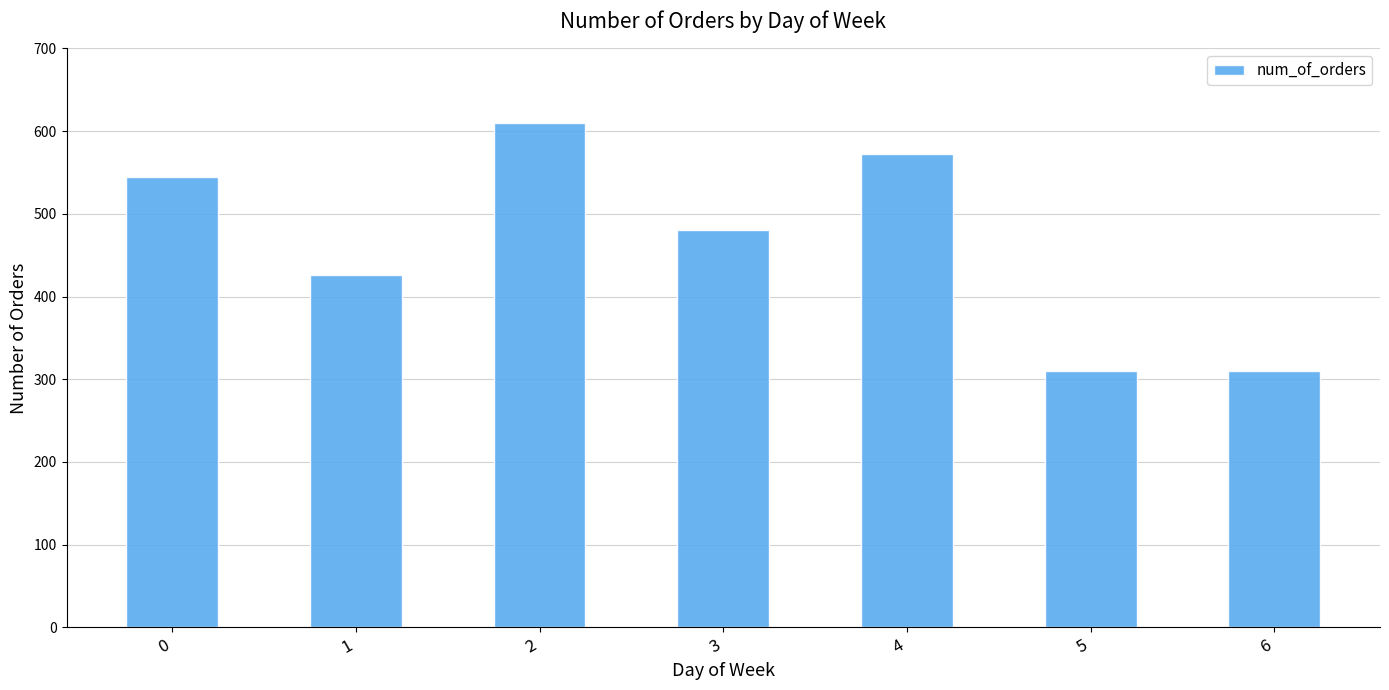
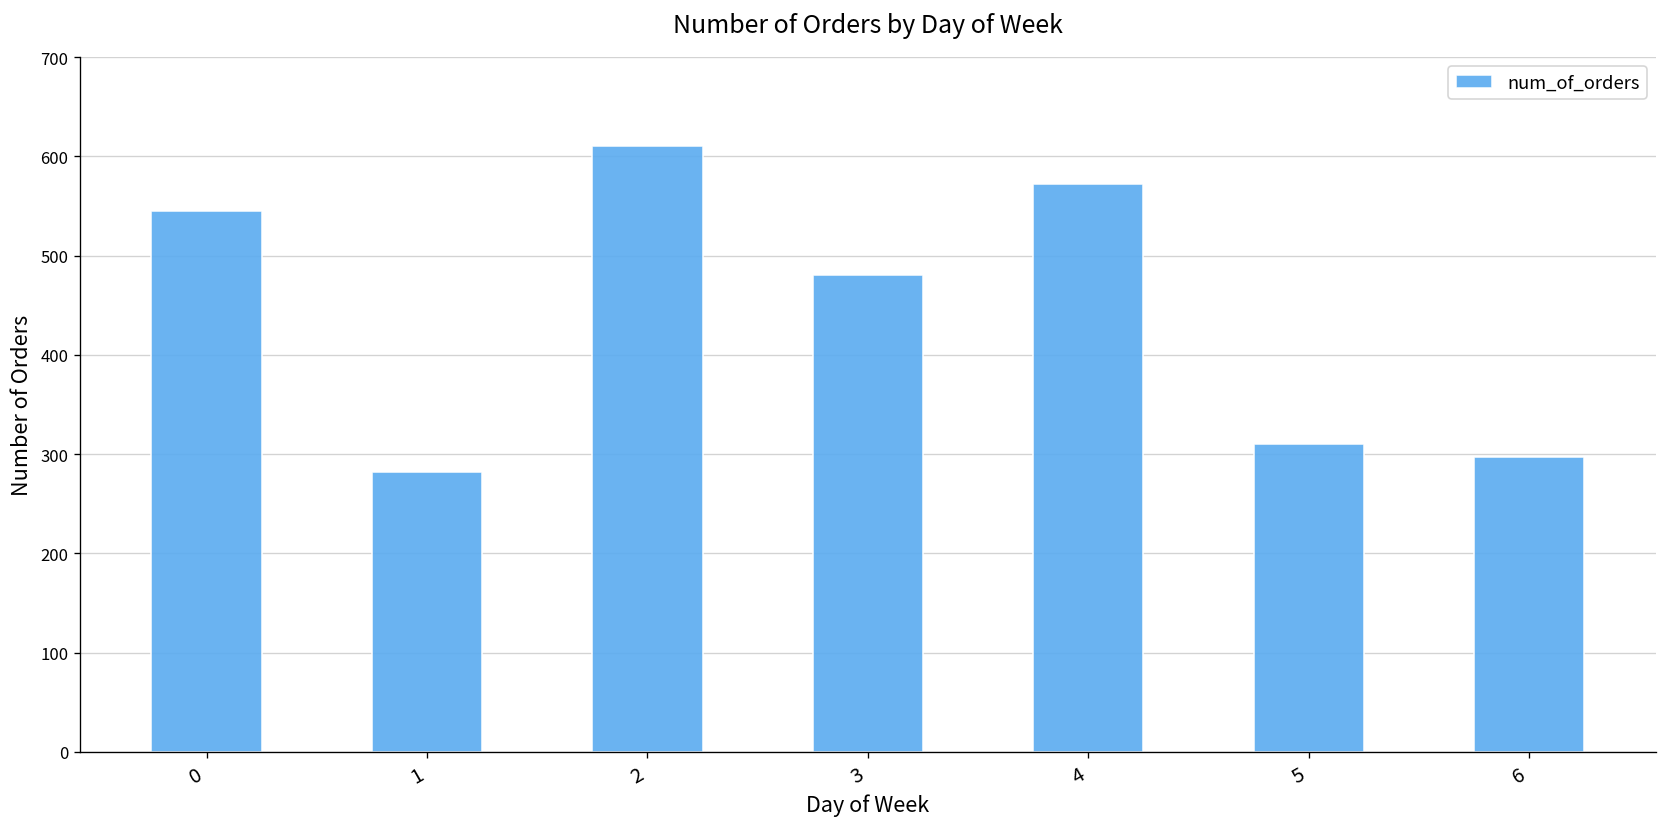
1: 430 -> 280
6: 310 -> 300
